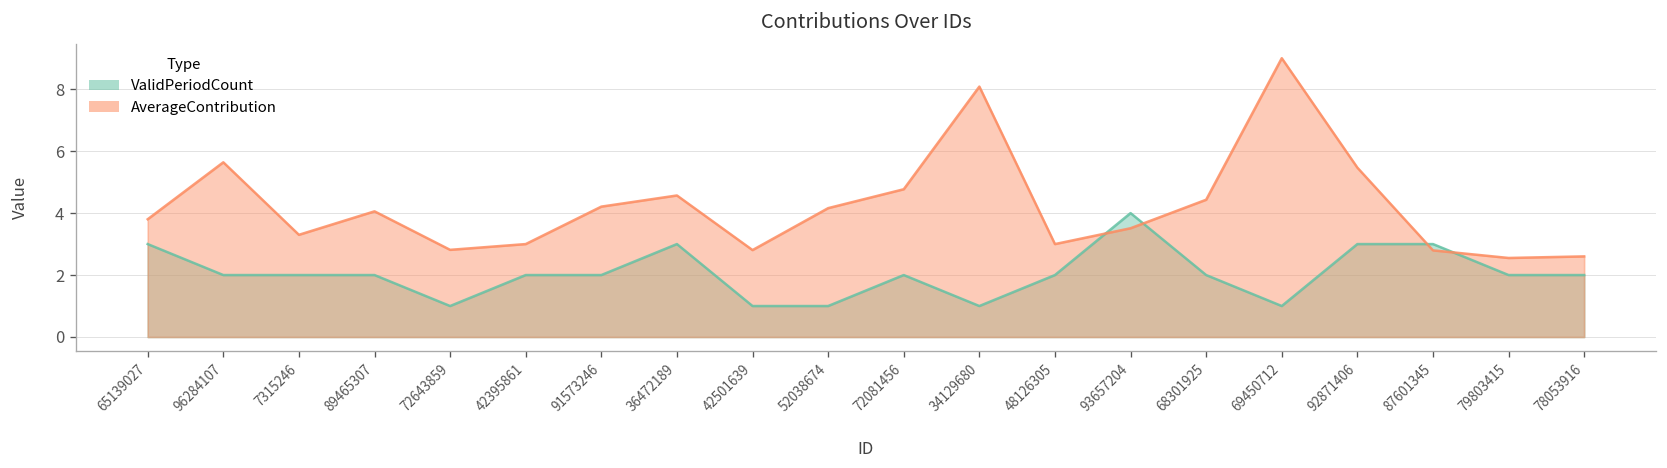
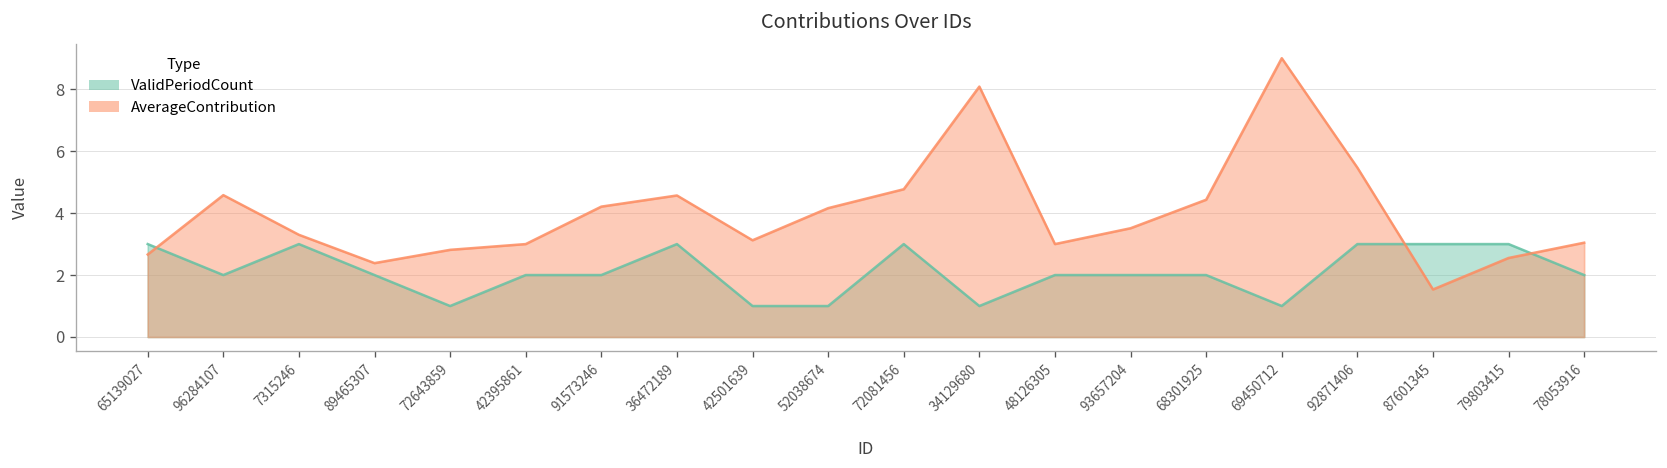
AverageContribution, 65139027: 3.8 -> 2.7
AverageContribution, 96284107: 5.6 -> 4.6
ValidPeriodCount, 7315246: 2 -> 3
AverageContribution, 89465307: 4.1 -> 2.4
AverageContribution, 42501639: 2.8 -> 3.1
ValidPeriodCount, 72081456: 2 -> 3
ValidPeriodCount, 93657204: 4 -> 2
AverageContribution, 87601345: 2.8 -> 1.5
ValidPeriodCount, 79803415: 2 -> 3
AverageContribution, 78053916: 2.6 -> 3.0
